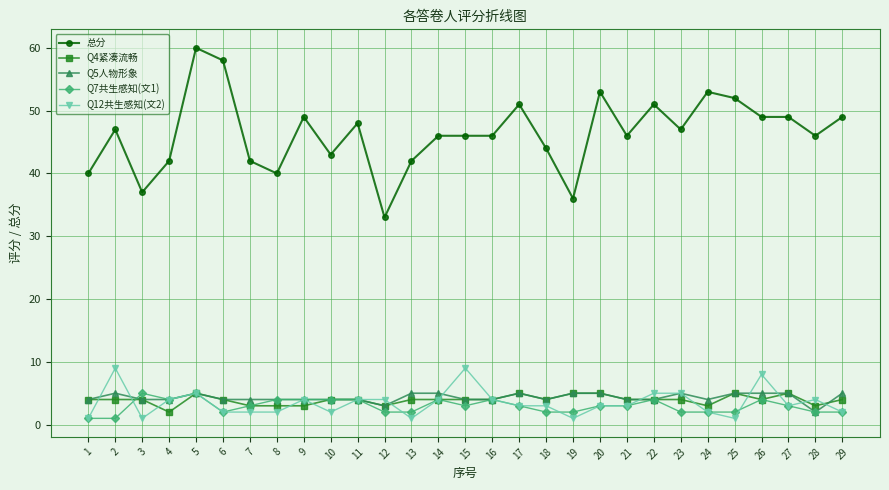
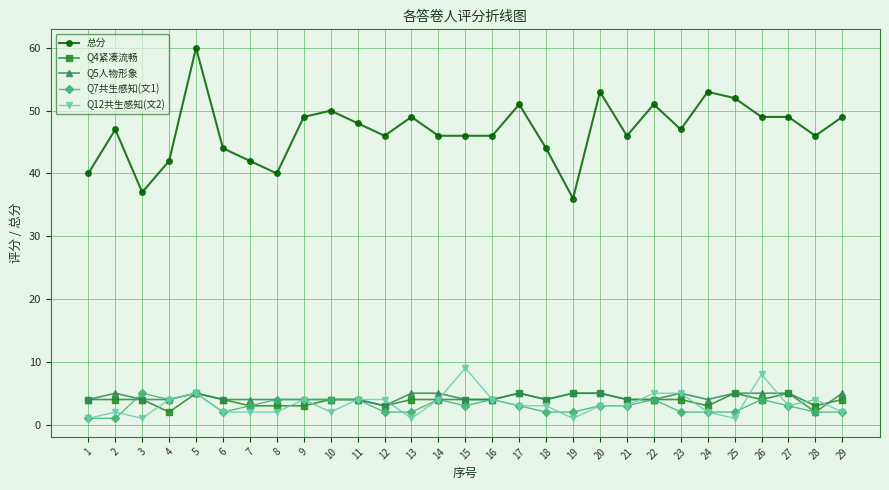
Q12共生感知(文2), 2: 9 -> 2
总分, 6: 58 -> 44
总分, 10: 43 -> 50
总分, 12: 33 -> 46
总分, 13: 42 -> 49
